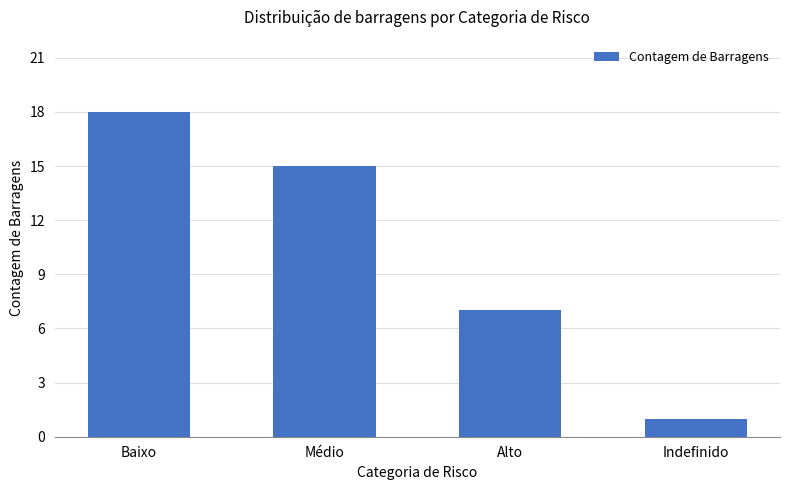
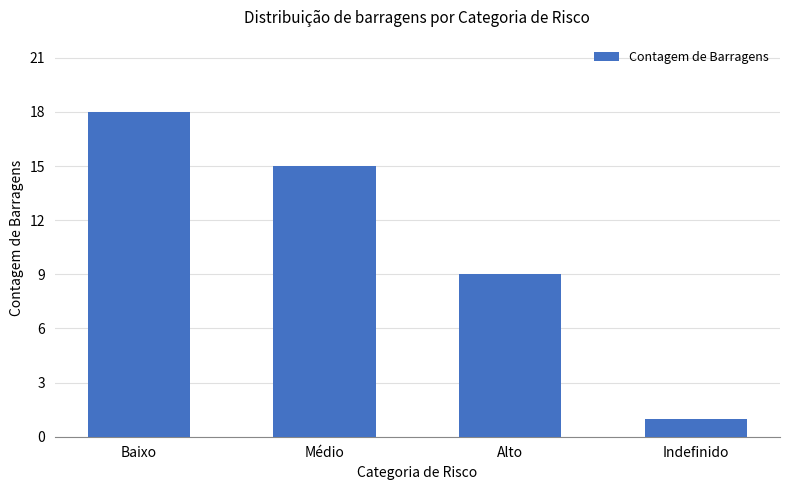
Alto: 7 -> 9
